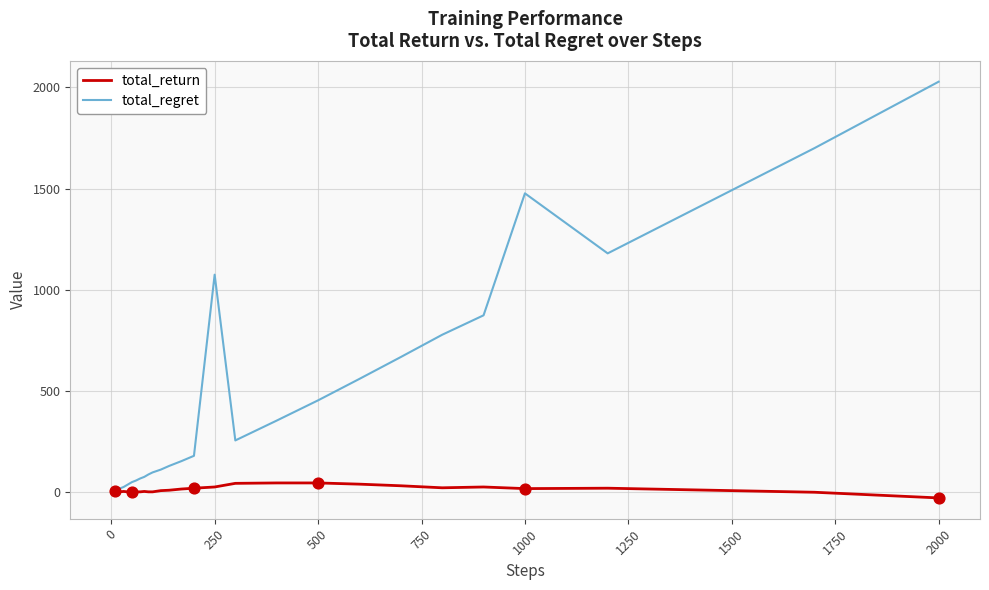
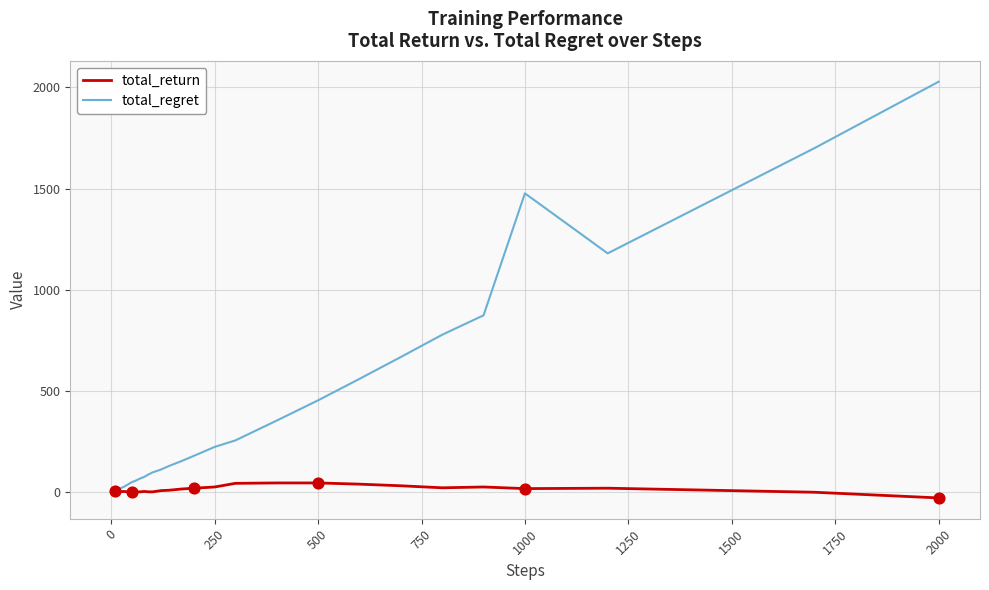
total_regret, 250: 1070 -> 220
